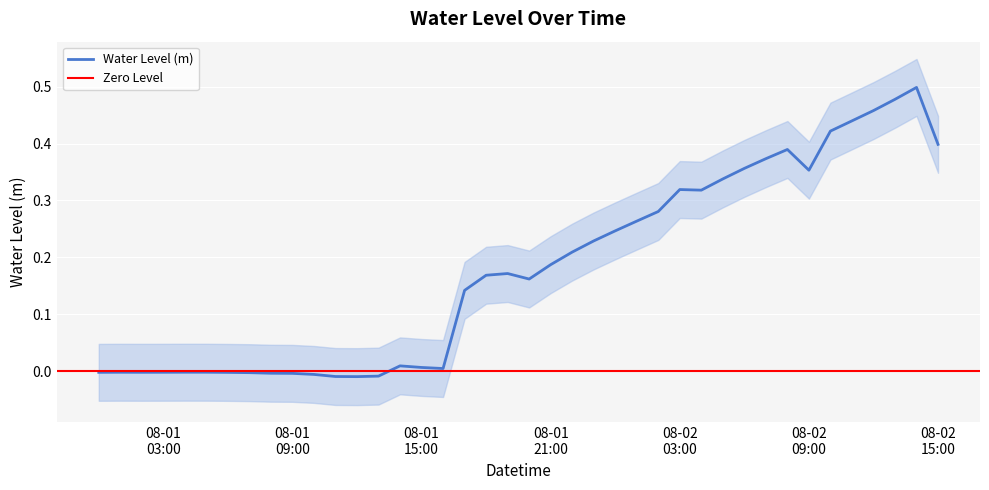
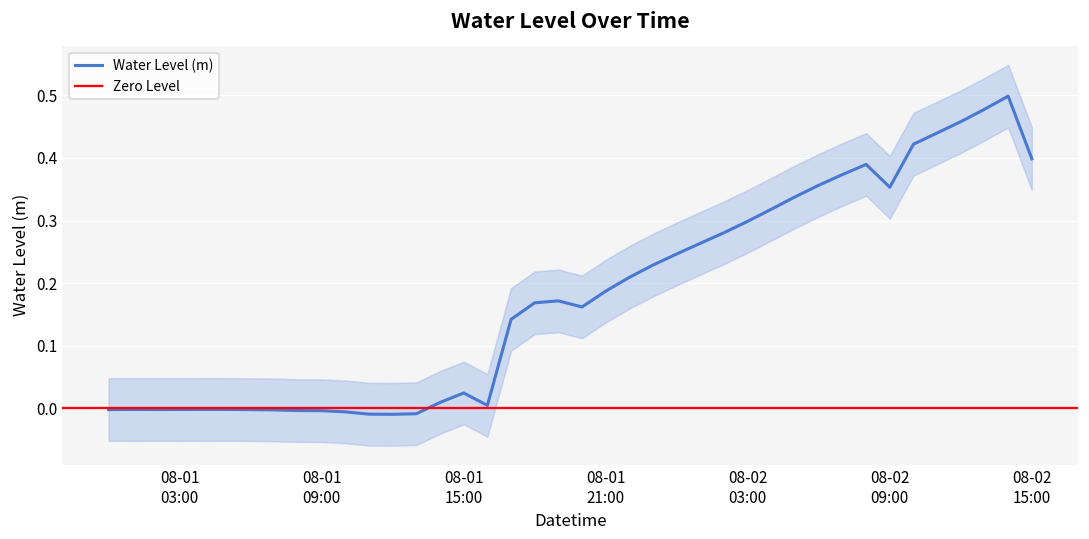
Water Level (m), 08-01 15:00: 0.01 -> 0.02
Water Level (m), 08-02 03:00: 0.32 -> 0.30
